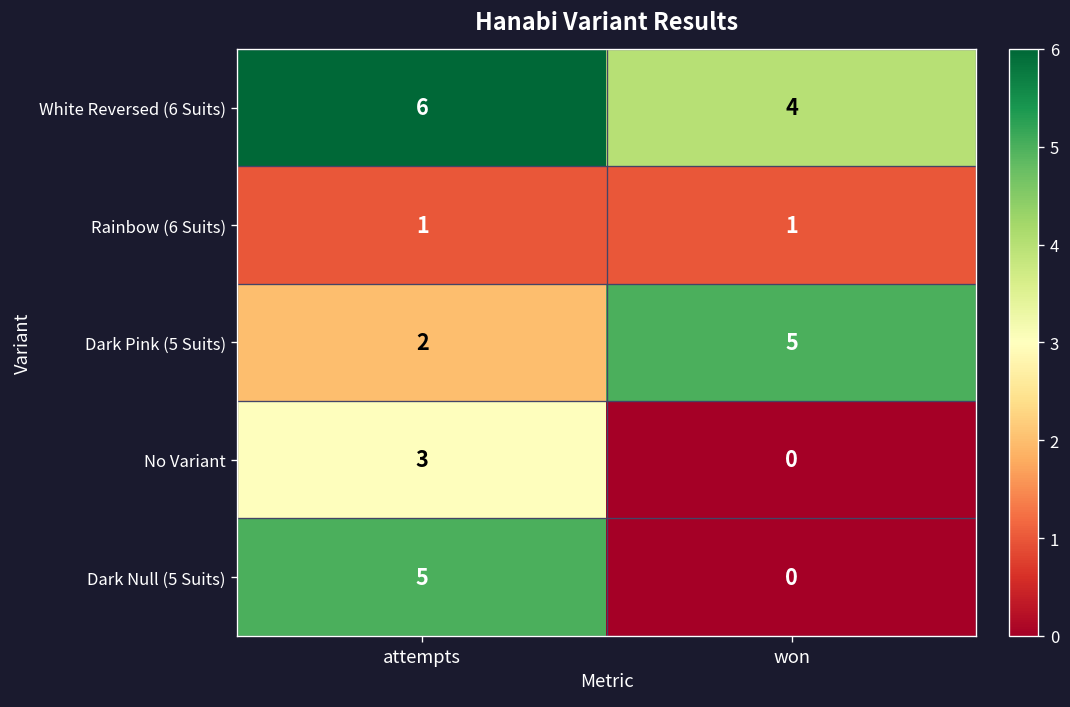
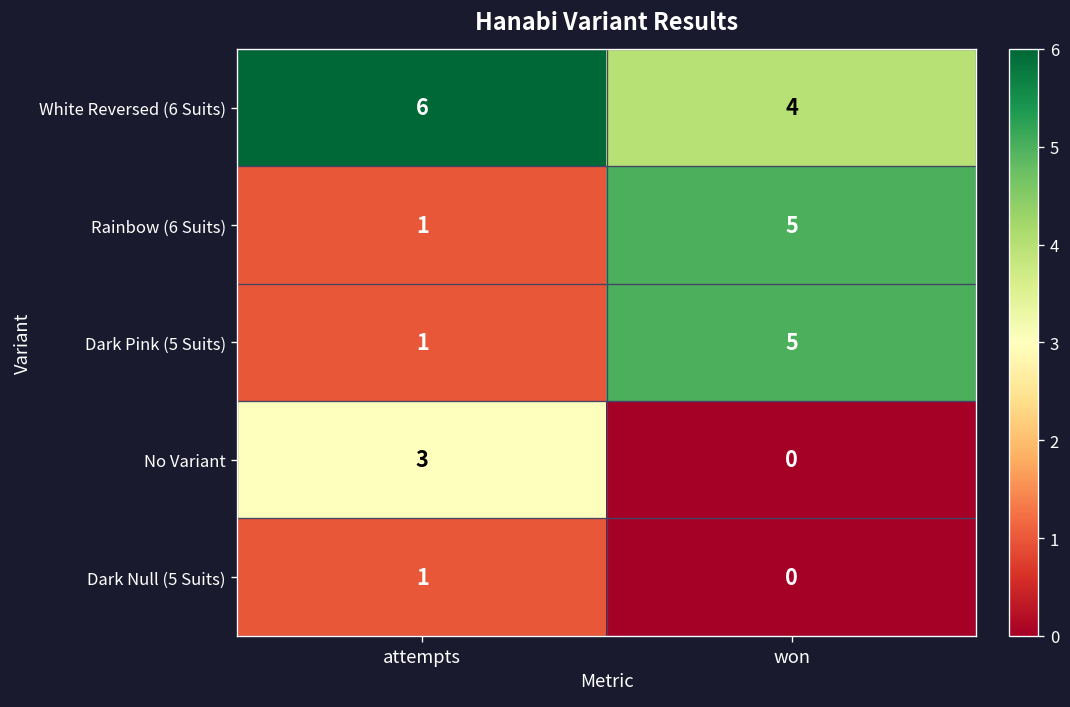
Rainbow (6 Suits), won: 1 -> 5
Dark Pink (5 Suits), attempts: 2 -> 1
Dark Null (5 Suits), attempts: 5 -> 1
